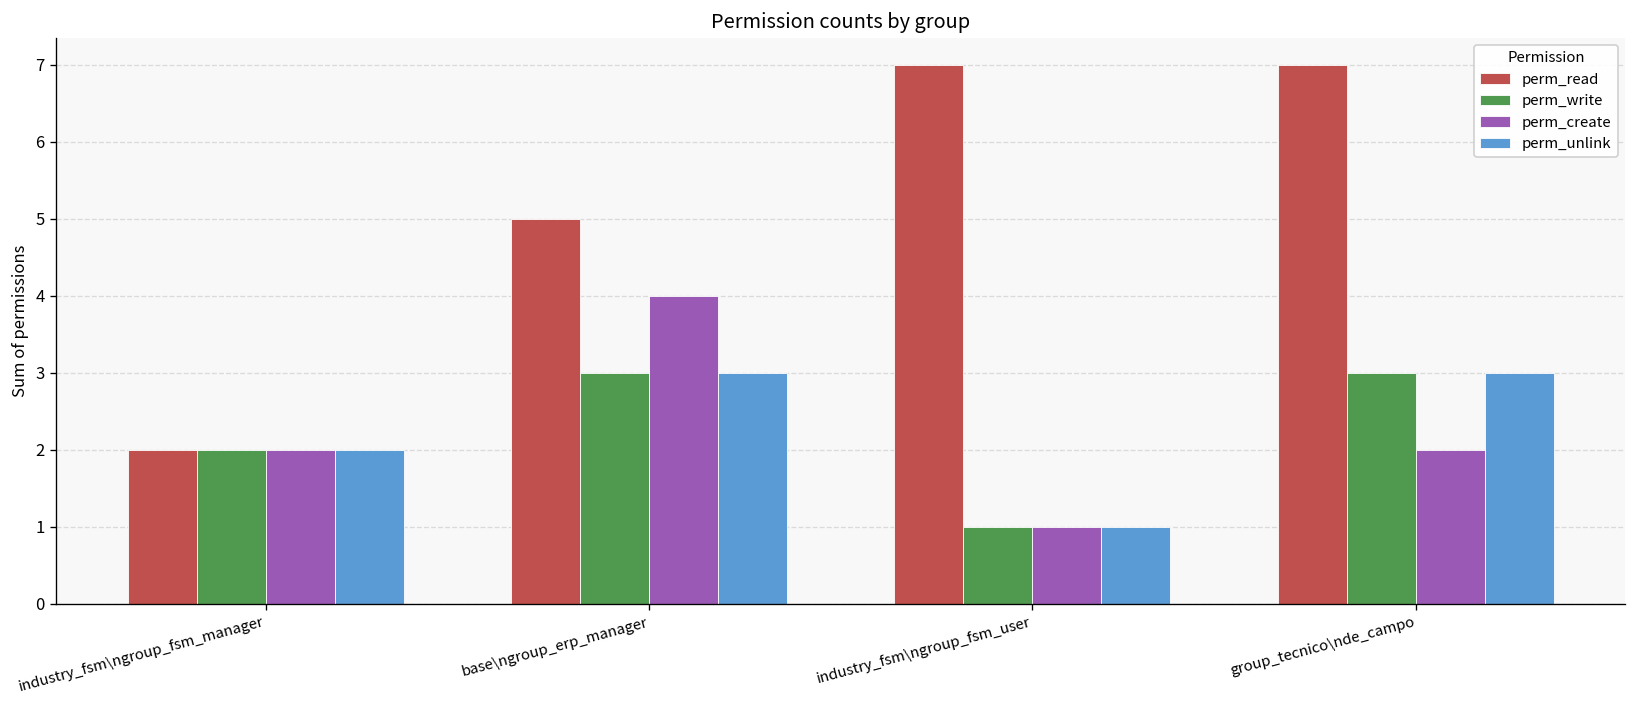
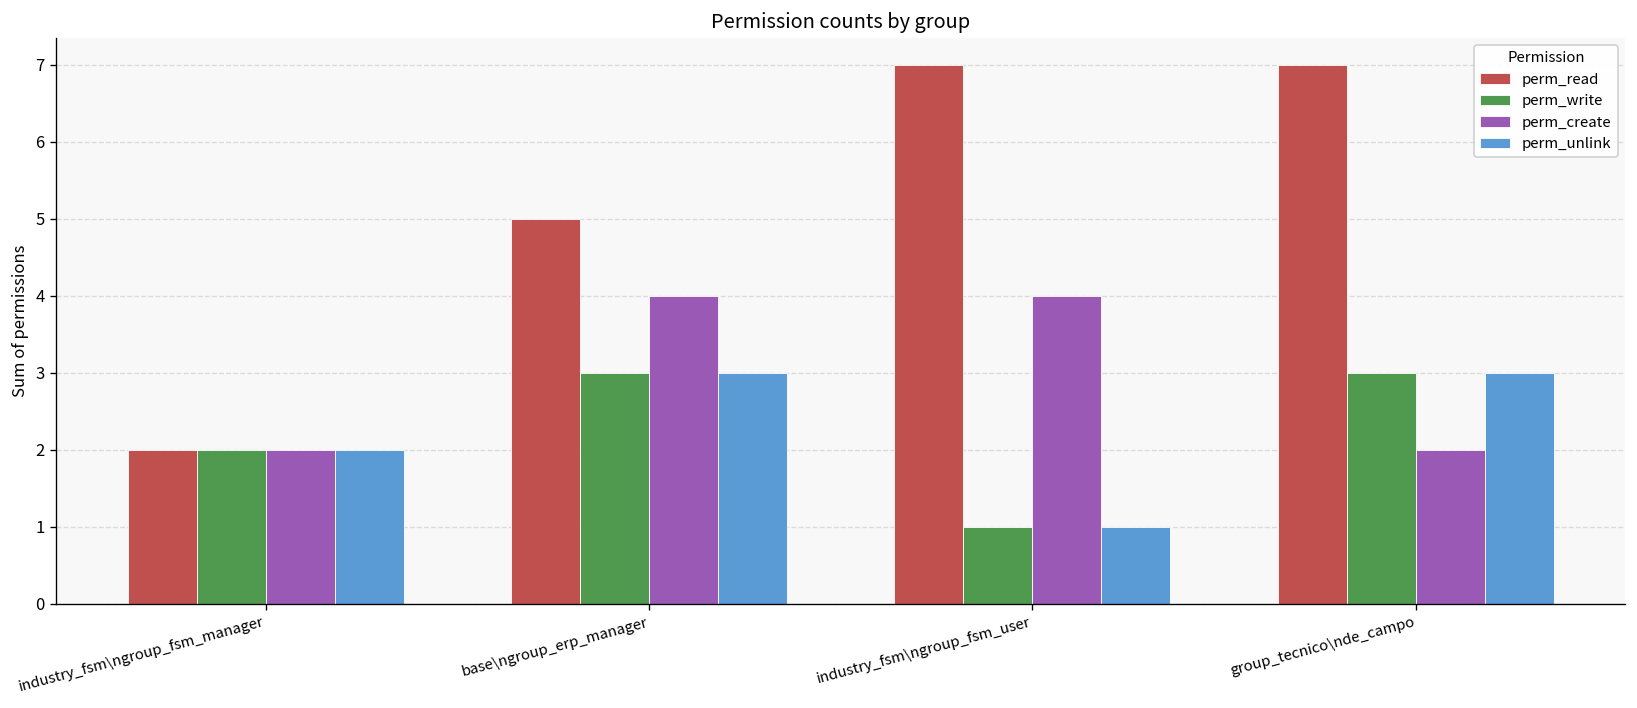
perm_create, industry_fsm\ngroup_fsm_user: 1 -> 4
